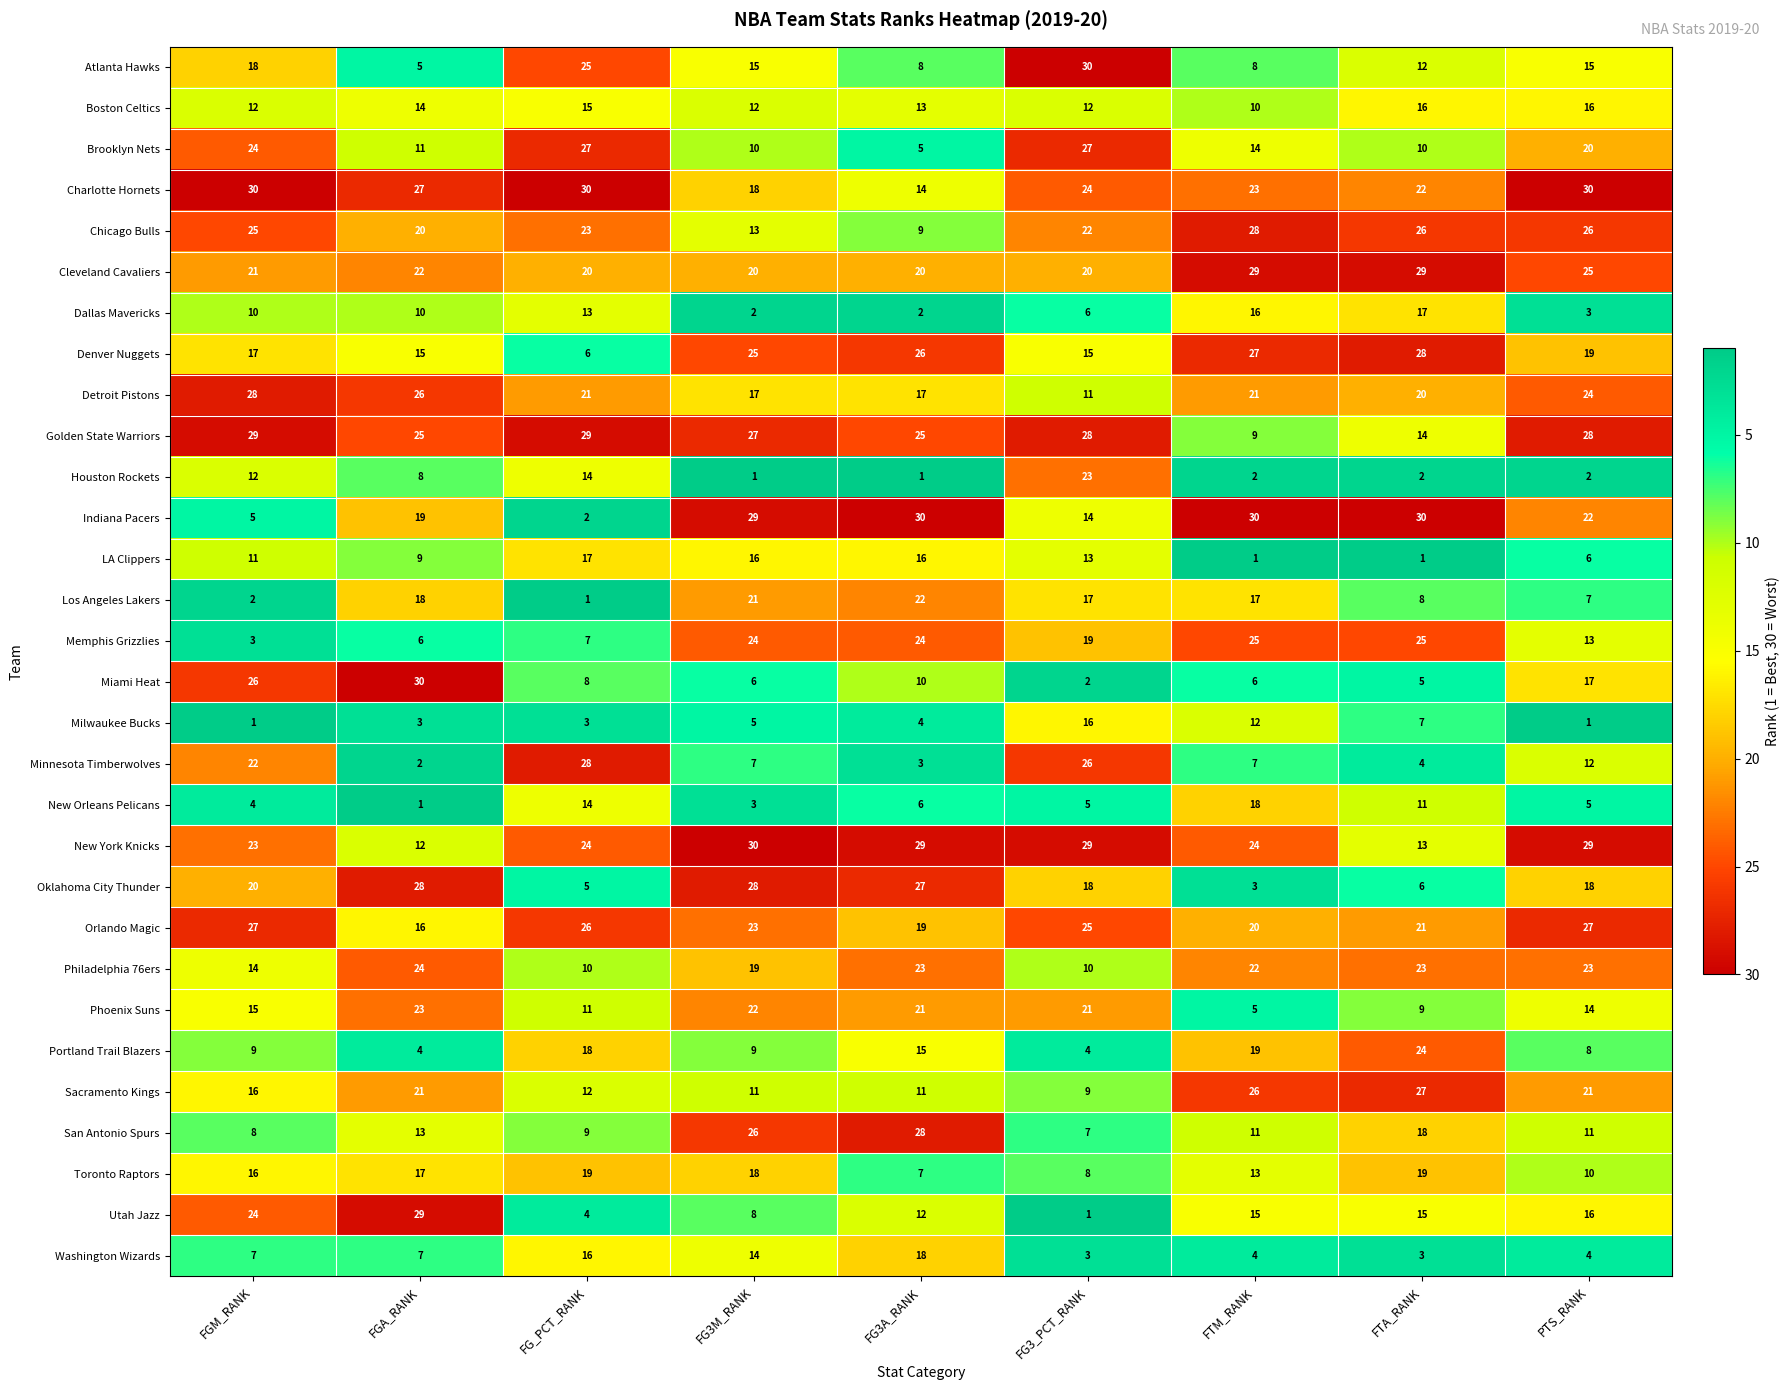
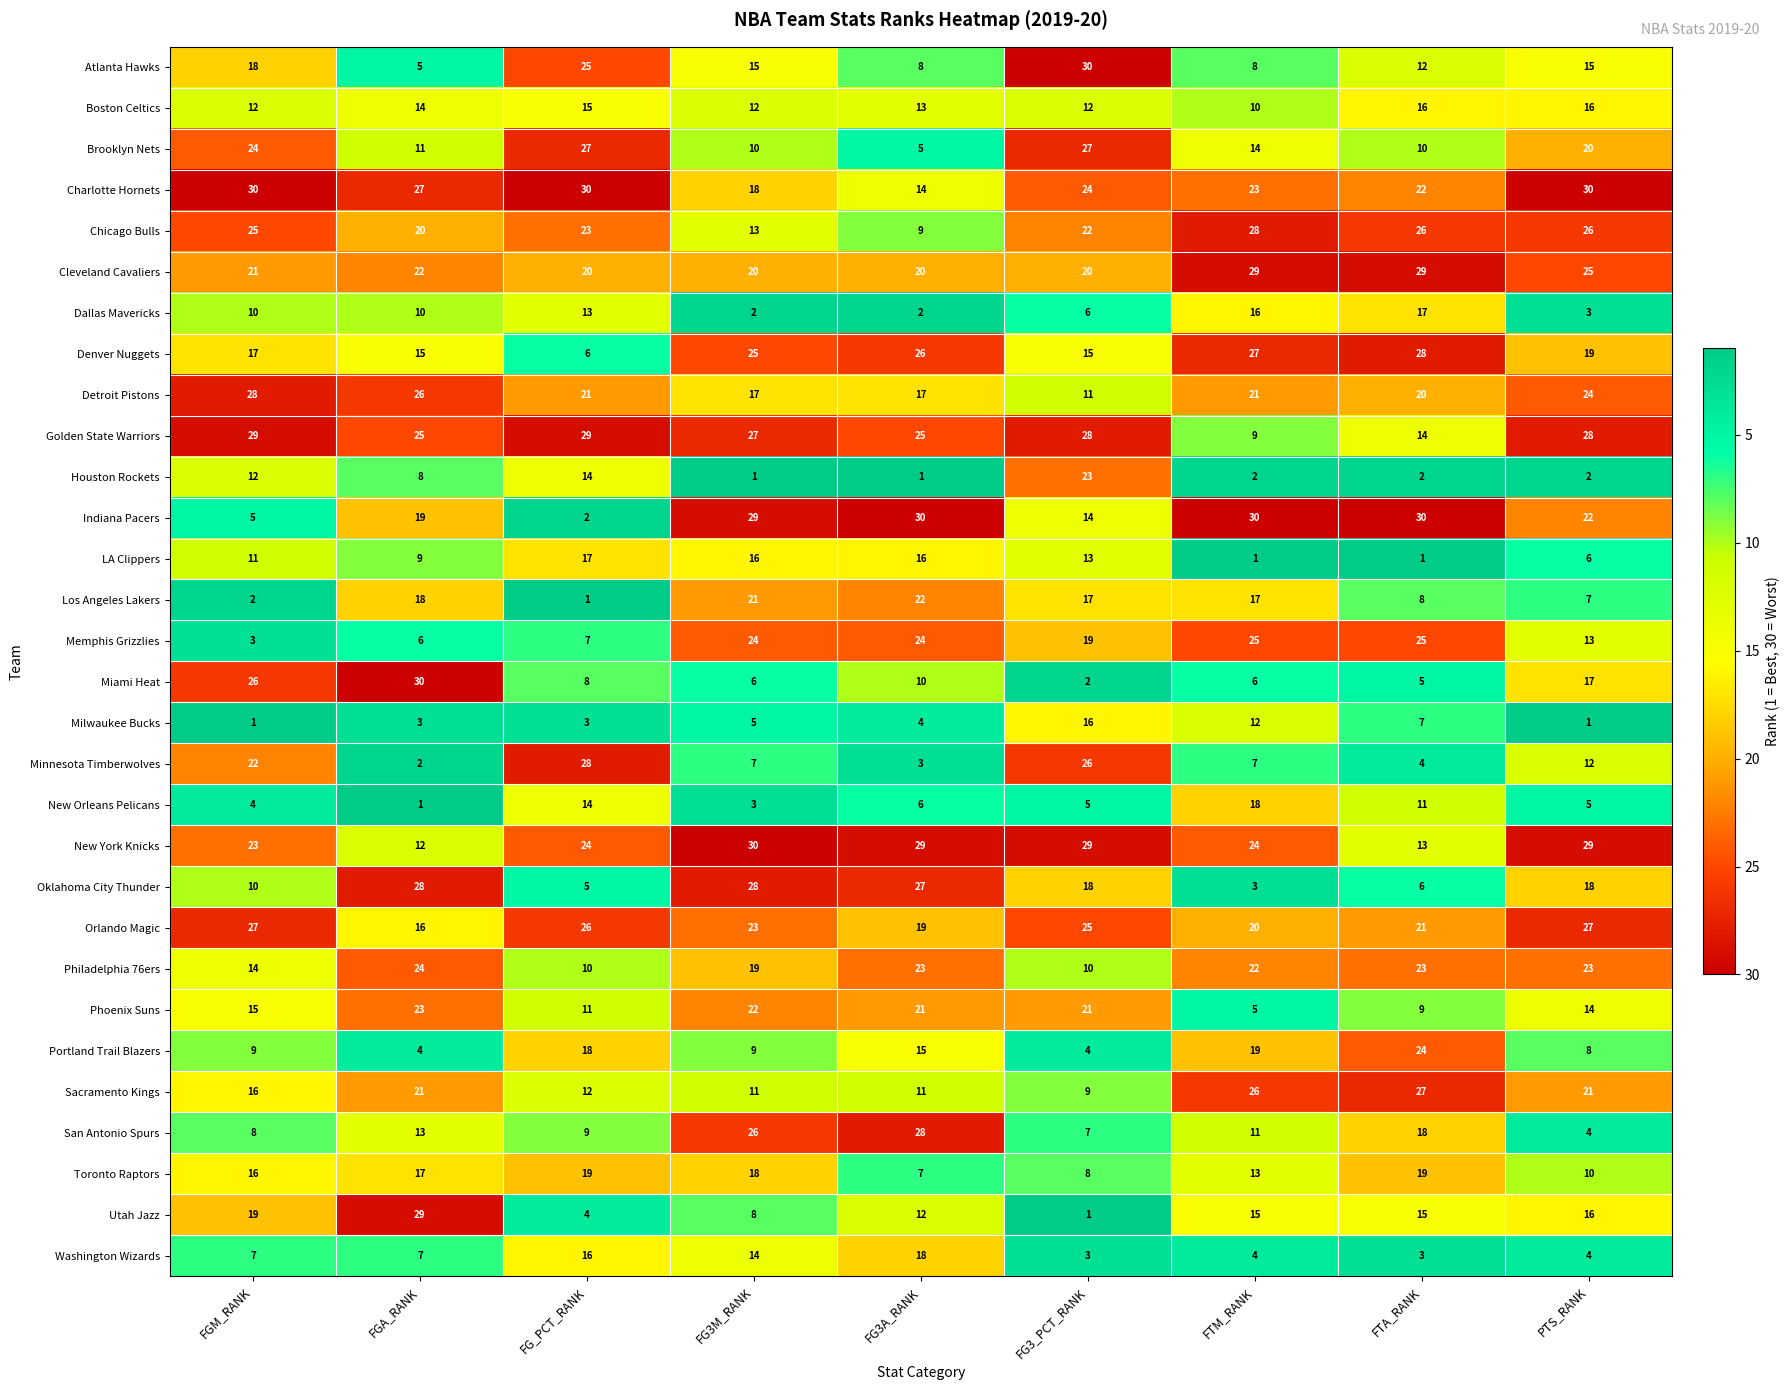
Oklahoma City Thunder, FGM_RANK: 20 -> 10
San Antonio Spurs, PTS_RANK: 11 -> 4
Utah Jazz, FGM_RANK: 24 -> 19
